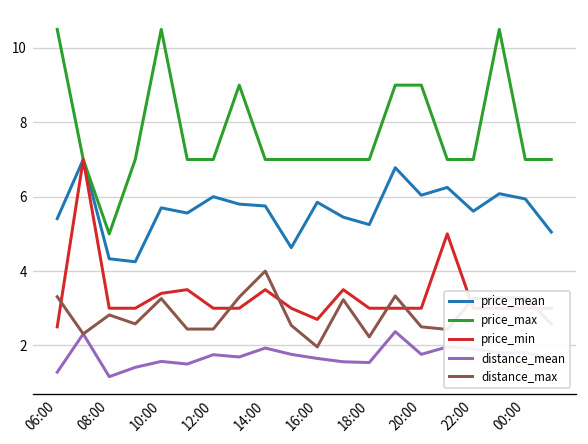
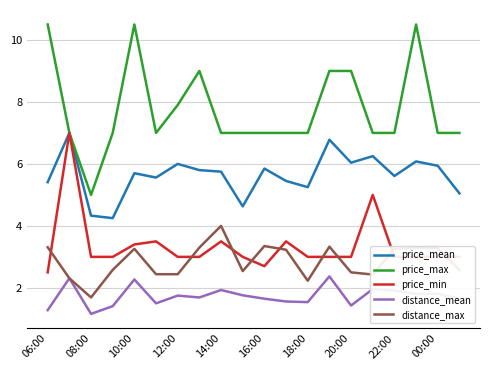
distance_max, 08:00: 2.8 -> 1.7
distance_mean, 10:00: 1.6 -> 2.3
price_max, 12:00: 7.0 -> 7.9
distance_max, 16:00: 2.0 -> 3.4
distance_mean, 20:00: 1.8 -> 1.4
